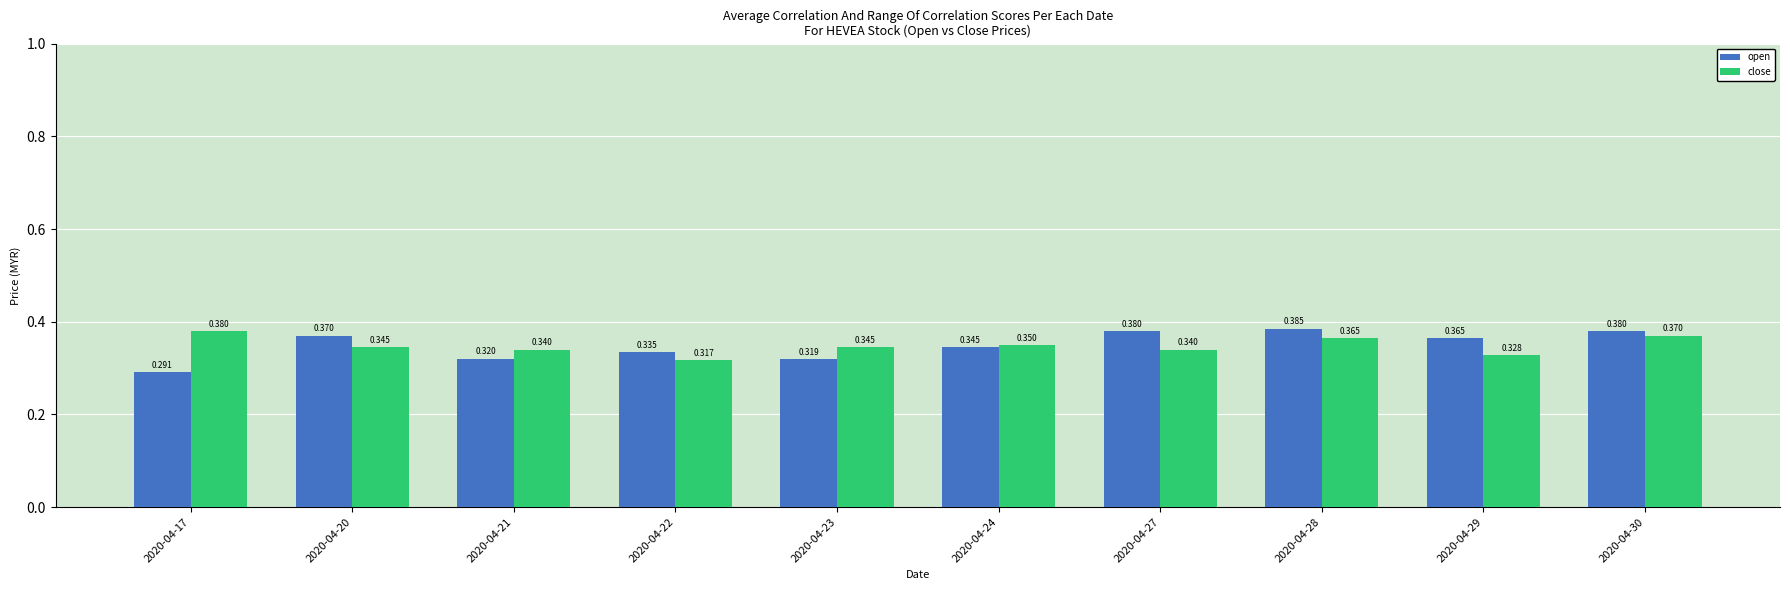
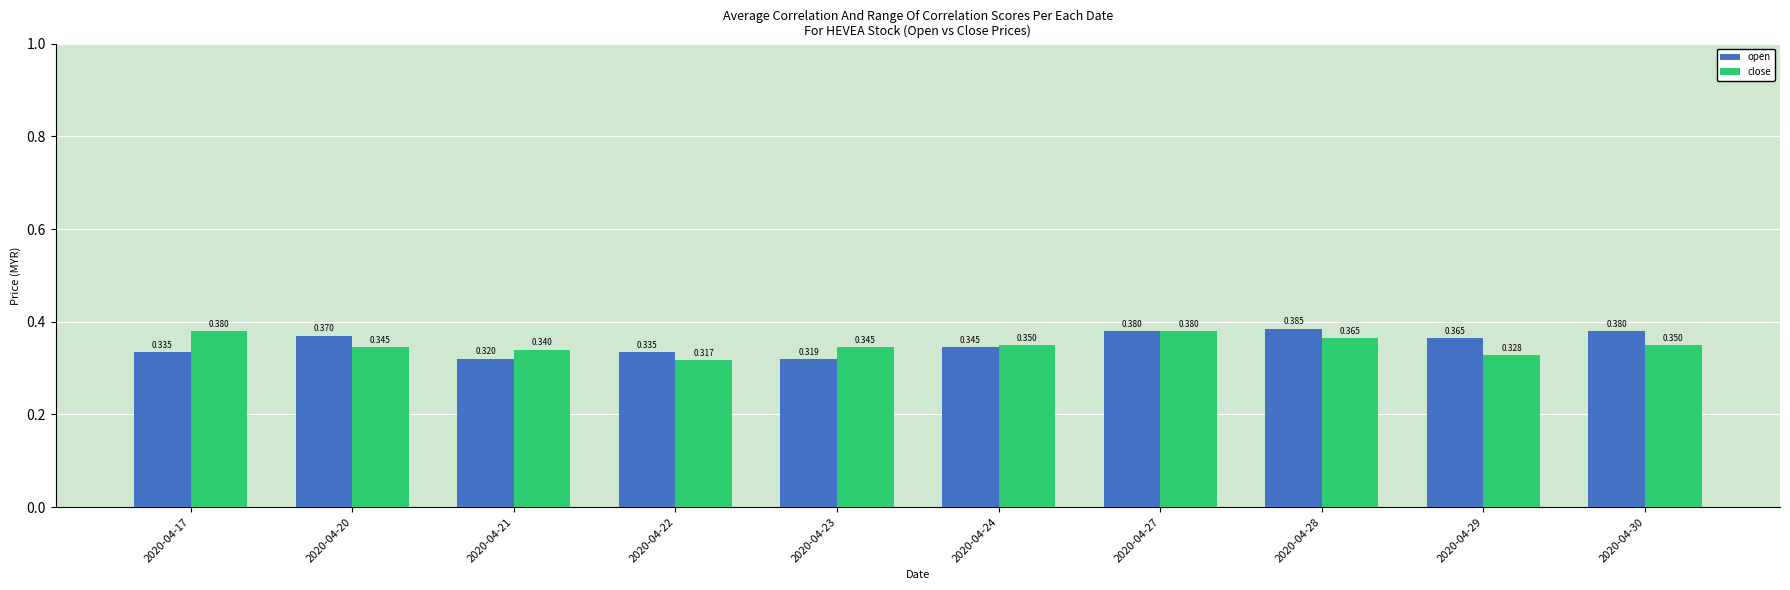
open, 2020-04-17: 0.291 -> 0.335
close, 2020-04-27: 0.340 -> 0.380
close, 2020-04-30: 0.370 -> 0.350
